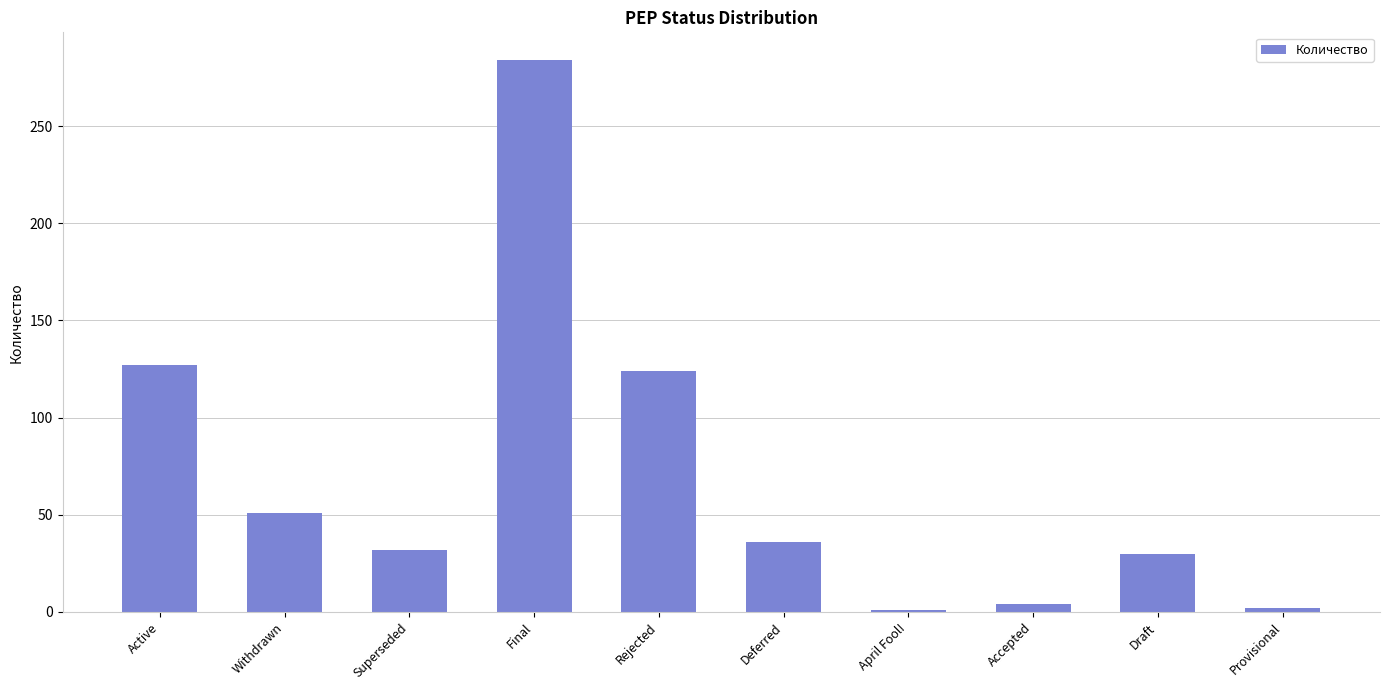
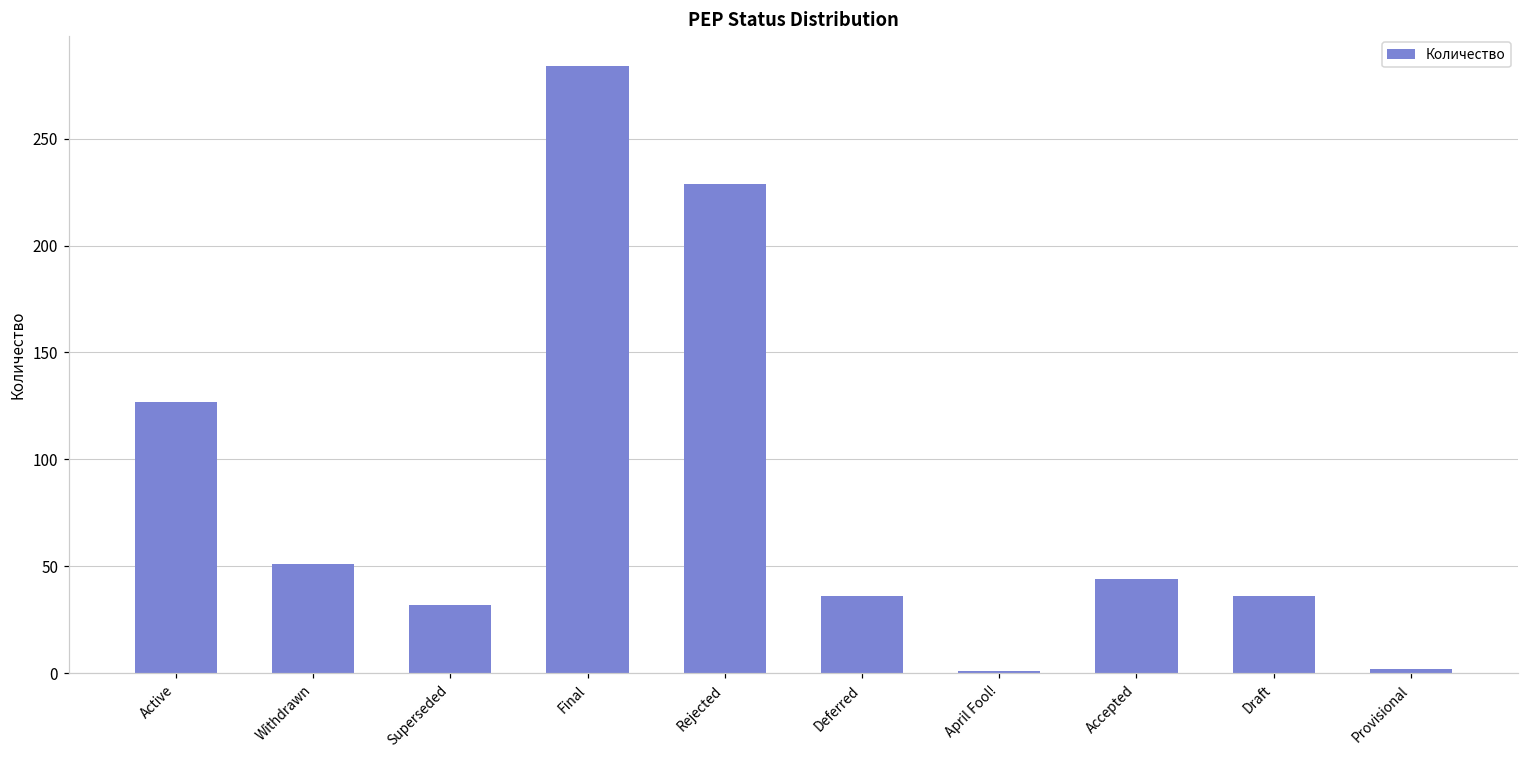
Rejected: 124 -> 229
Accepted: 4 -> 44
Draft: 30 -> 36
